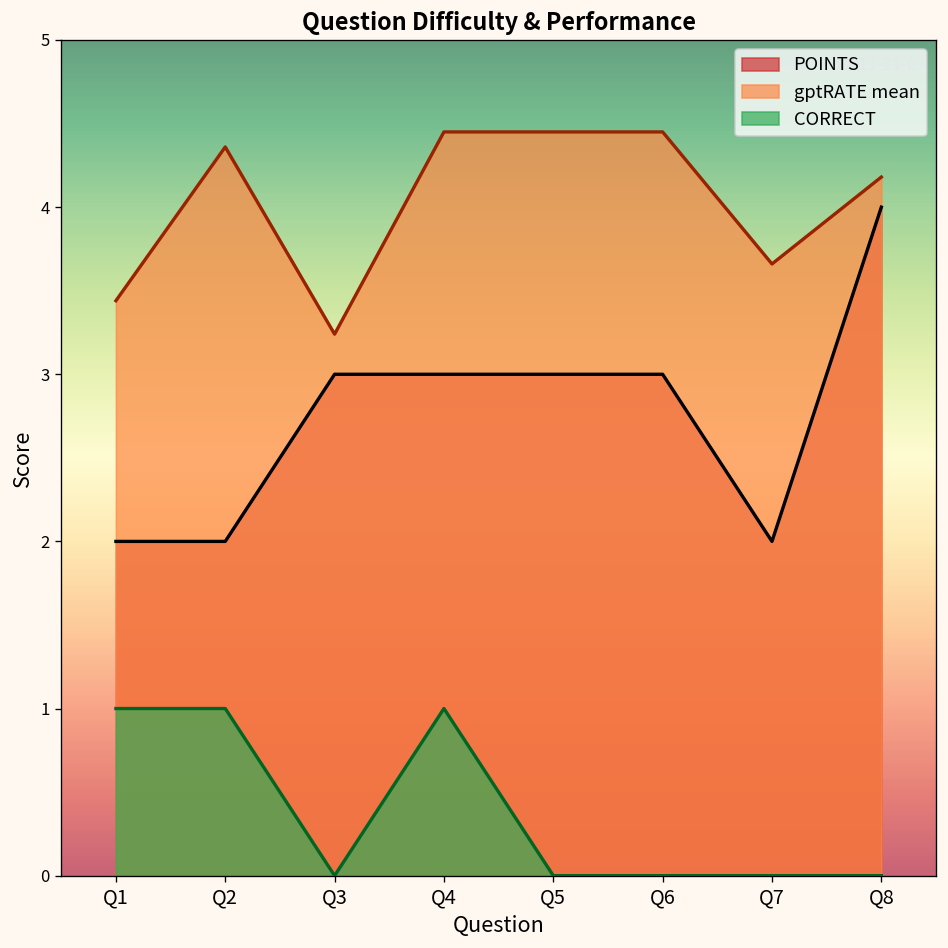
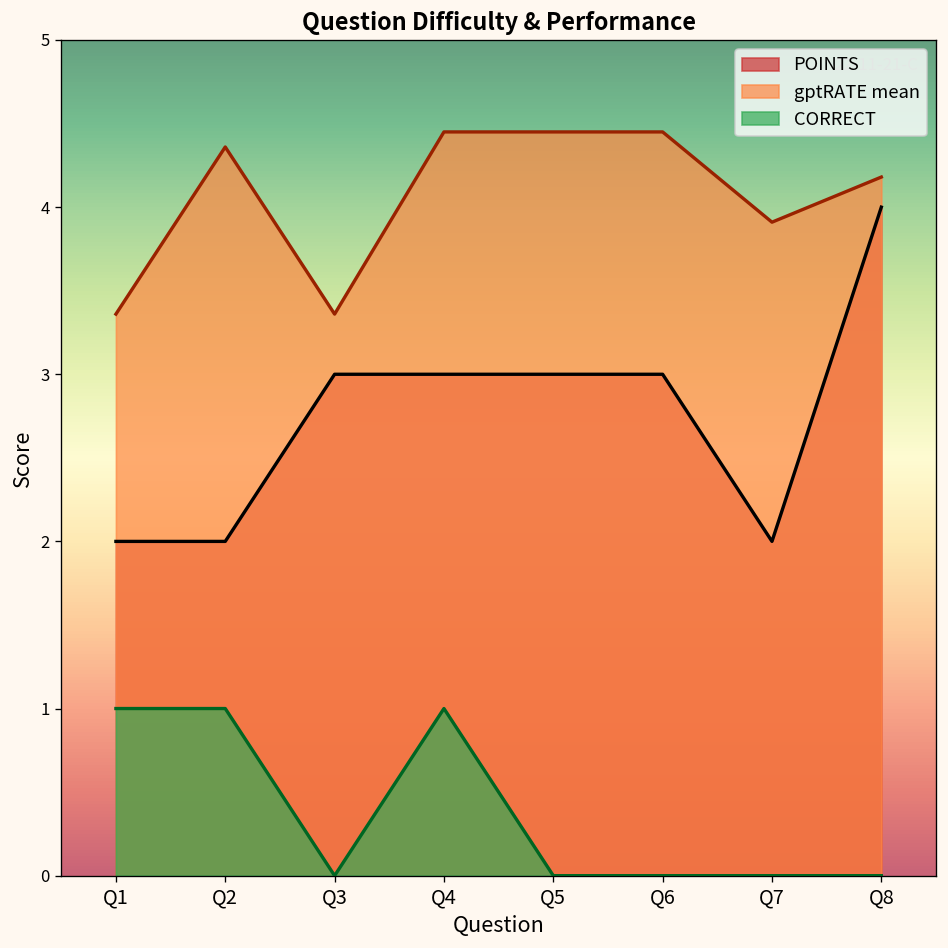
gptRATE mean, Q1: 3.44 -> 3.36
gptRATE mean, Q3: 3.24 -> 3.36
gptRATE mean, Q7: 3.66 -> 3.91
